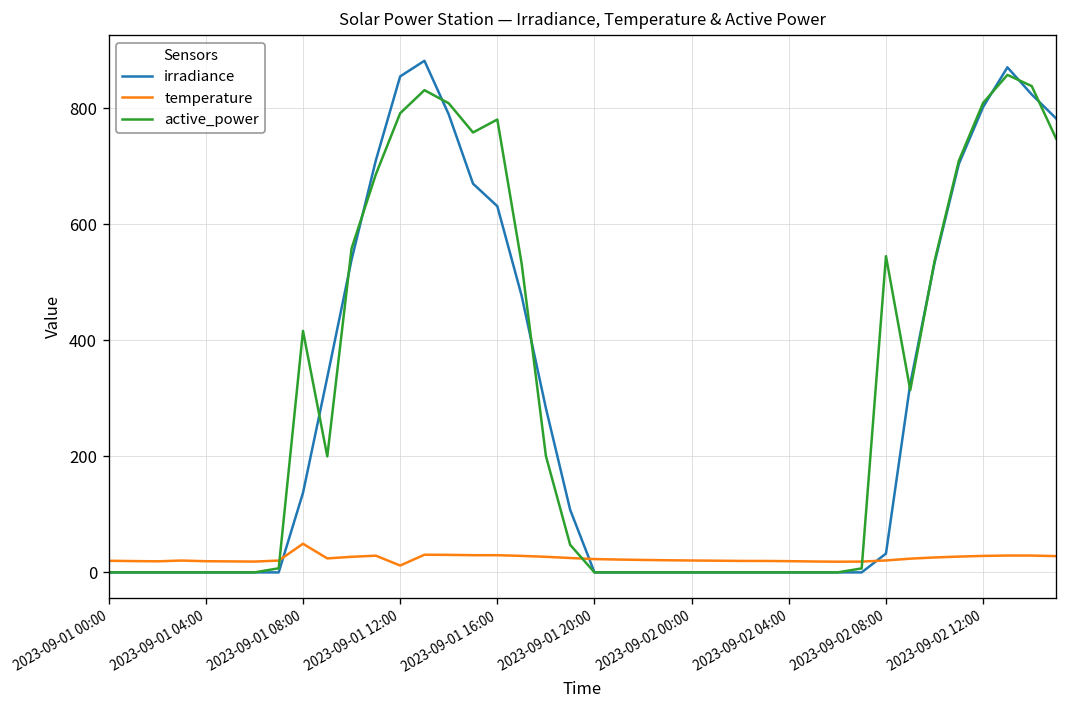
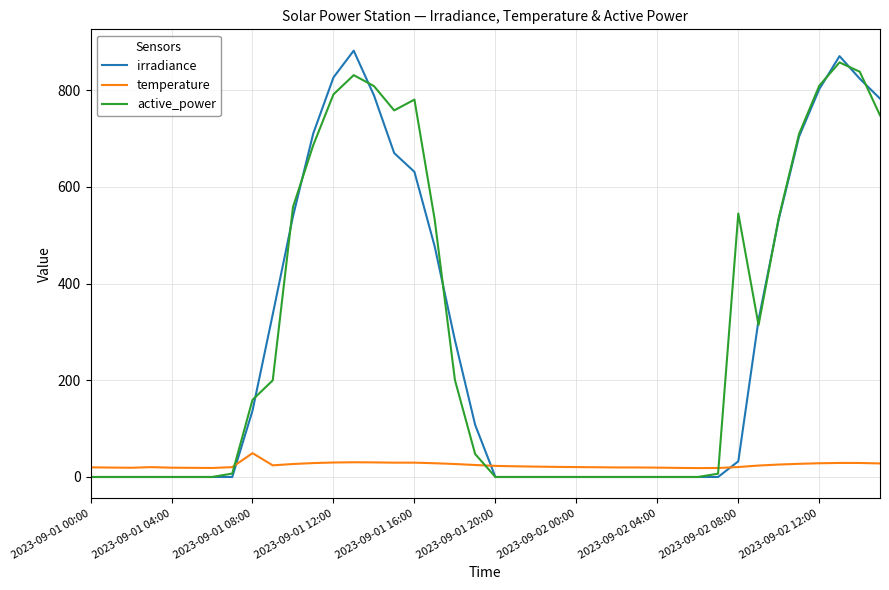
active_power, 2023-09-01 08:00: 420 -> 160
irradiance, 2023-09-01 12:00: 860 -> 830
temperature, 2023-09-01 12:00: 10 -> 30
